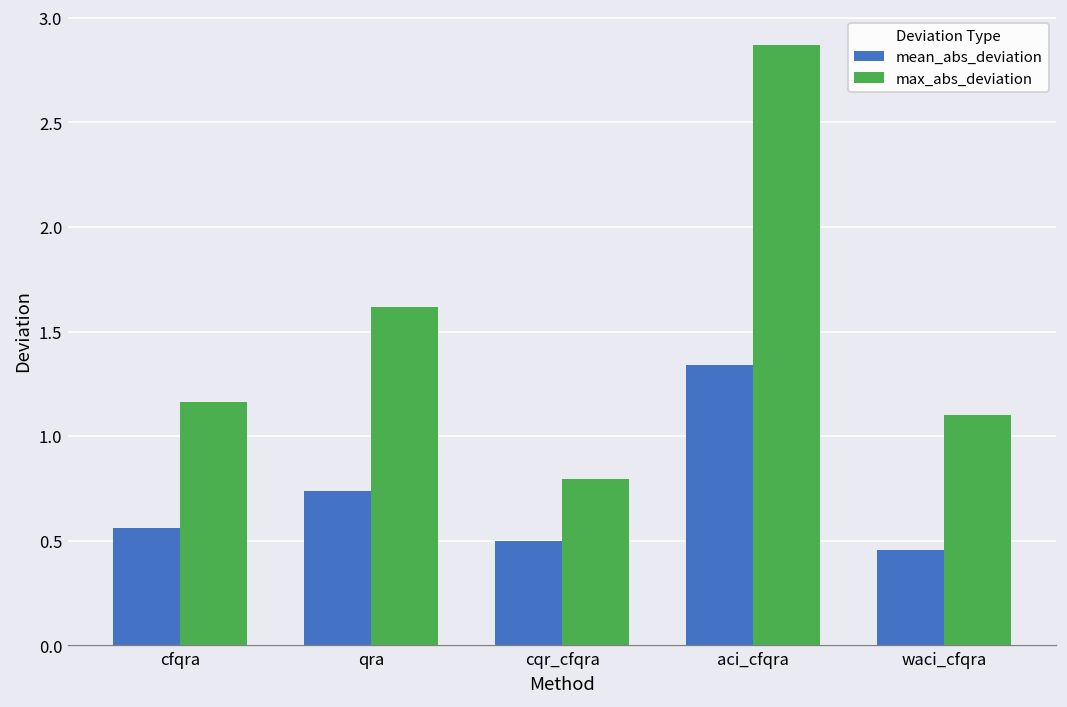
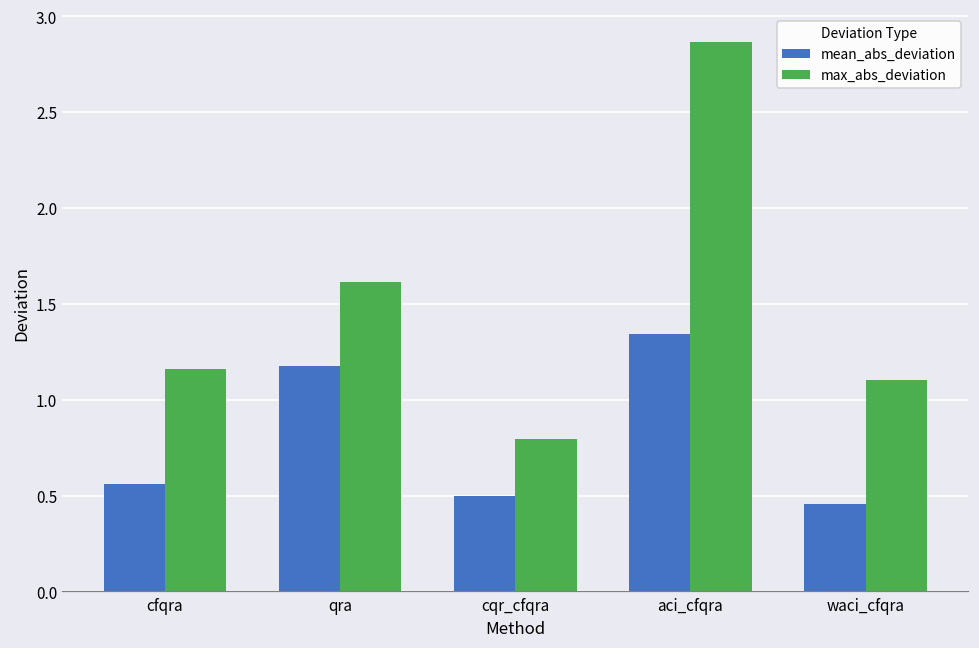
mean_abs_deviation, qra: 0.74 -> 1.18
